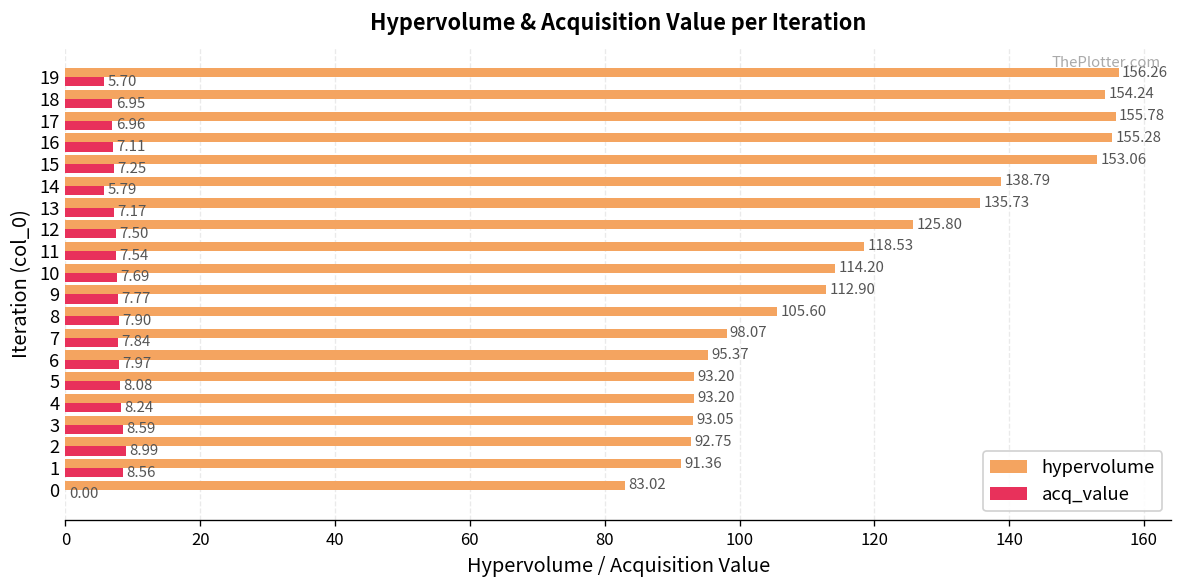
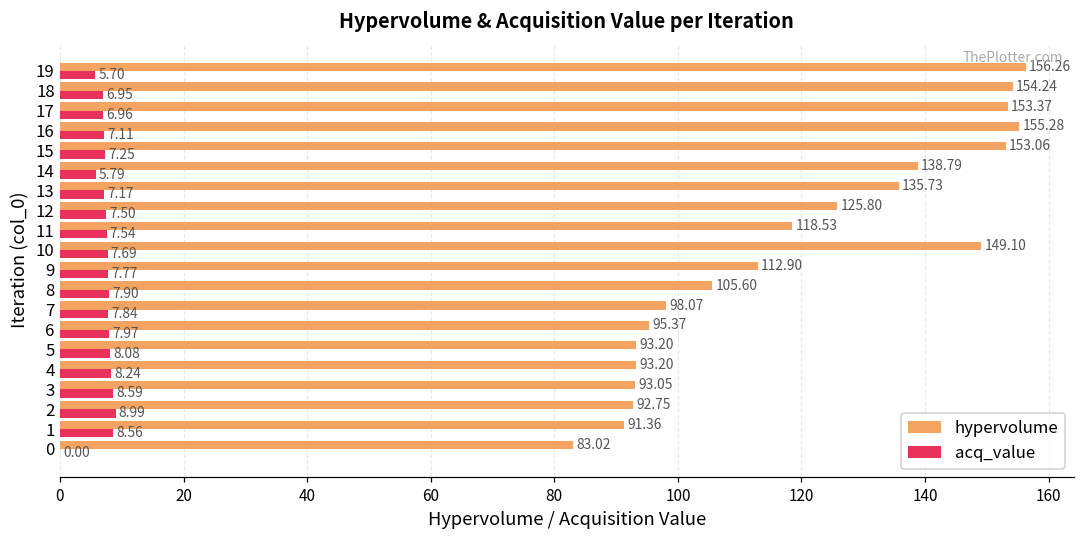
hypervolume, 17: 155.78 -> 153.37
hypervolume, 10: 114.20 -> 149.10
